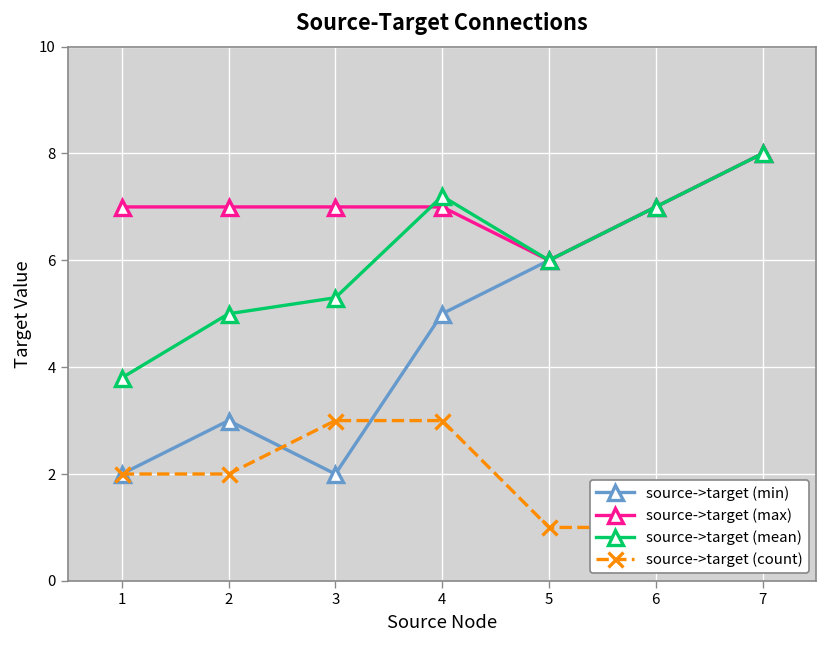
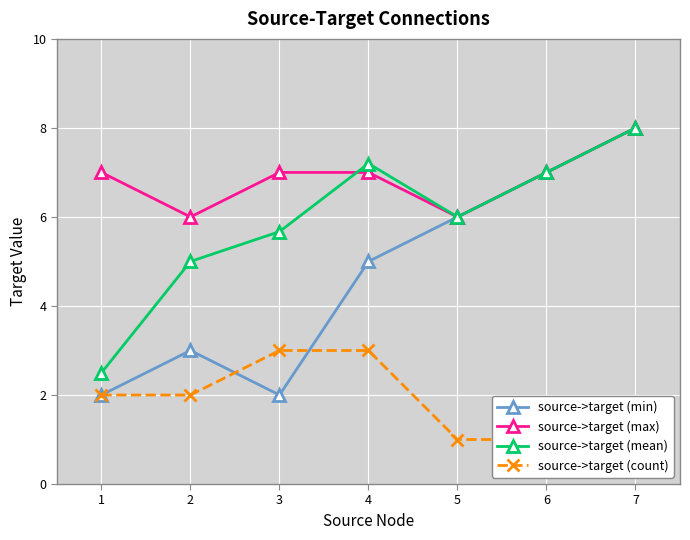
source->target (mean), 1: 3.8 -> 2.5
source->target (max), 2: 7 -> 6
source->target (mean), 3: 5.3 -> 5.7
